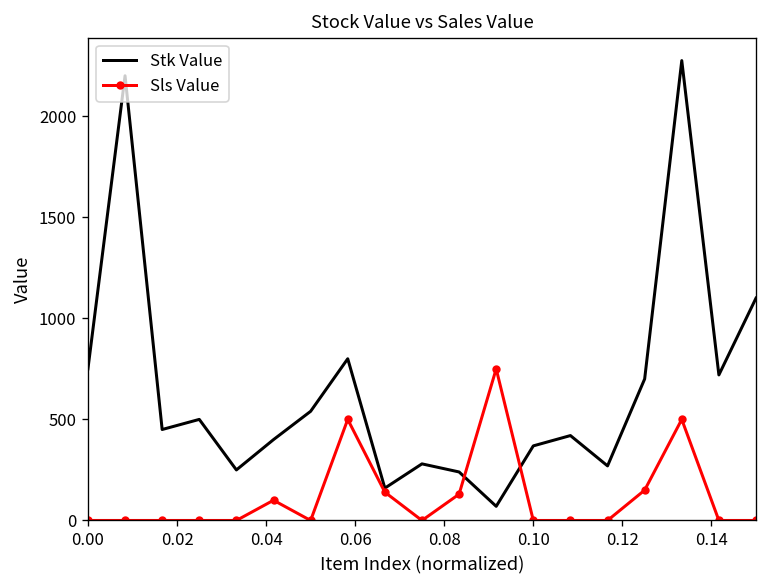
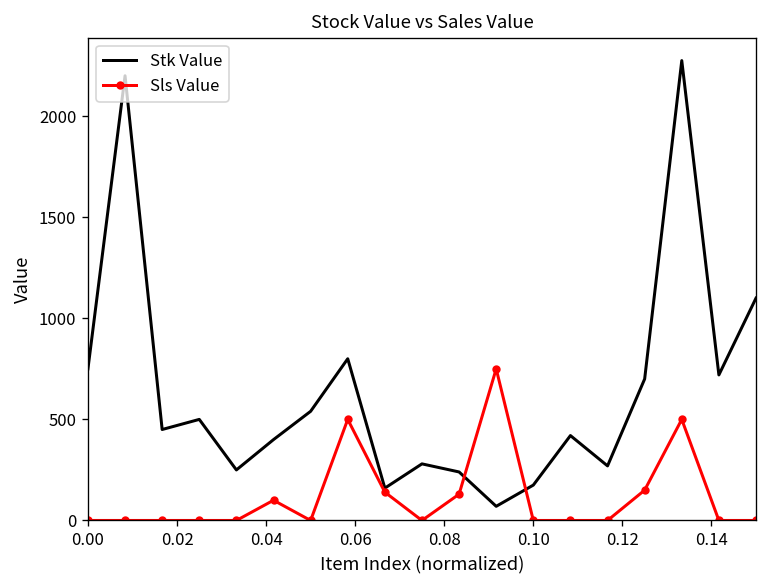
Stk Value, 0.10: 370 -> 180
